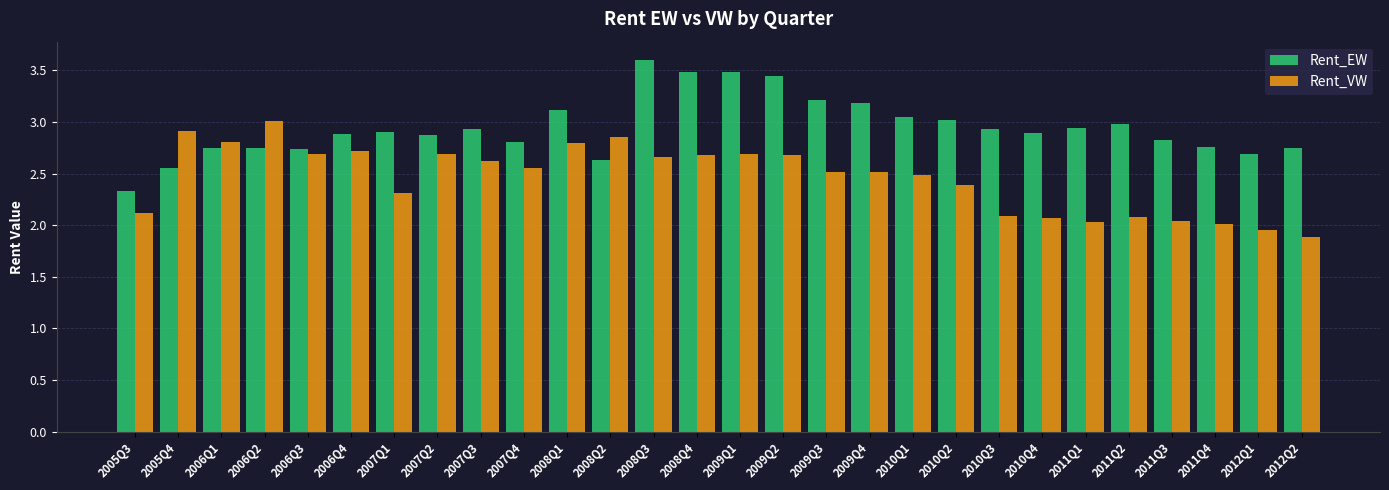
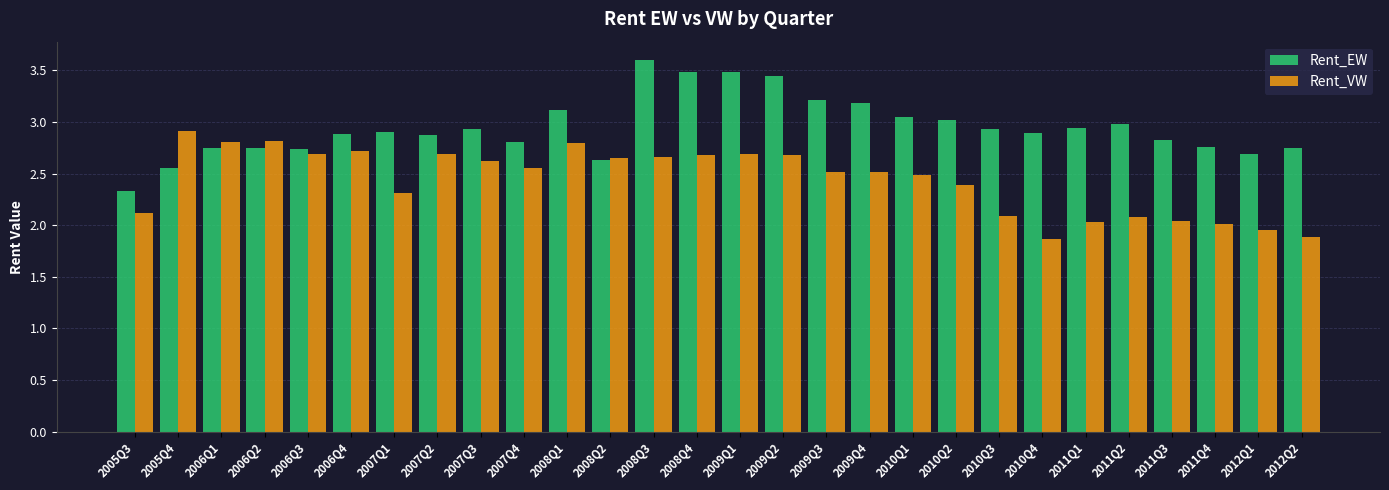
Rent_VW, 2006Q2: 3.01 -> 2.82
Rent_VW, 2008Q2: 2.85 -> 2.65
Rent_VW, 2010Q4: 2.07 -> 1.86
